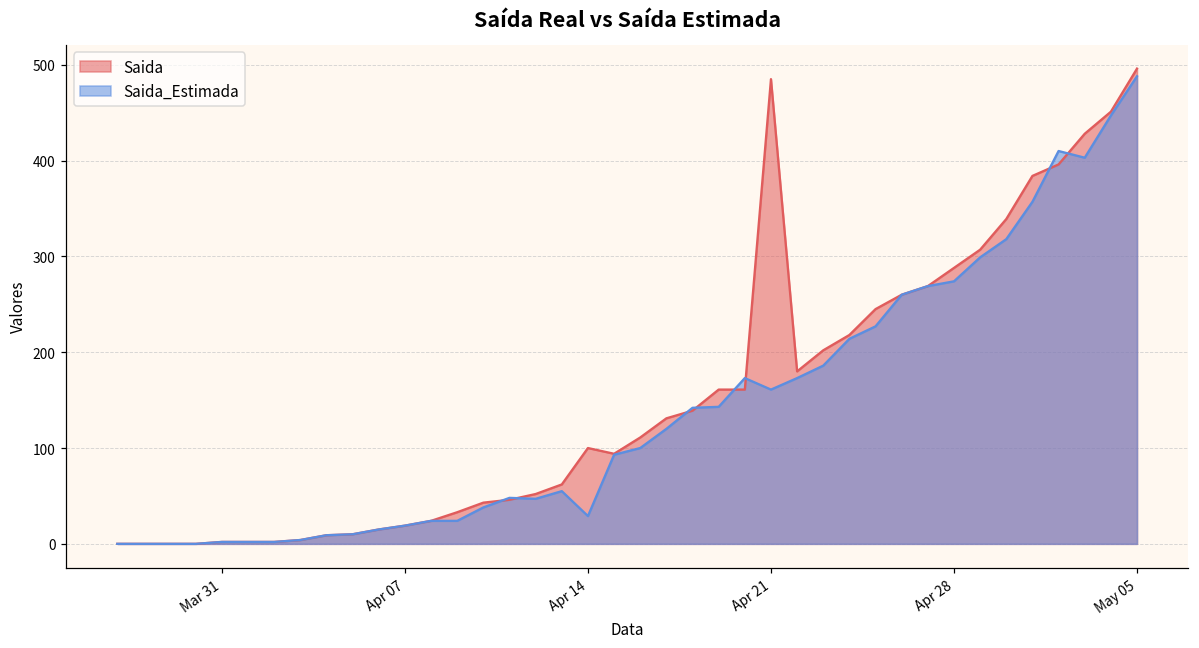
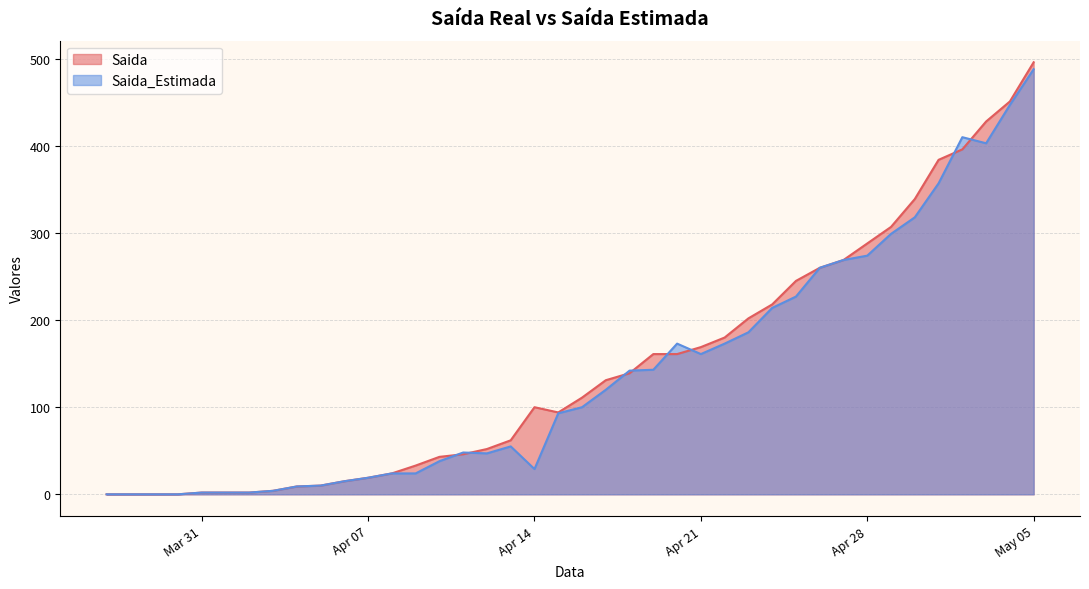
Saida, Apr 21: 490 -> 170
